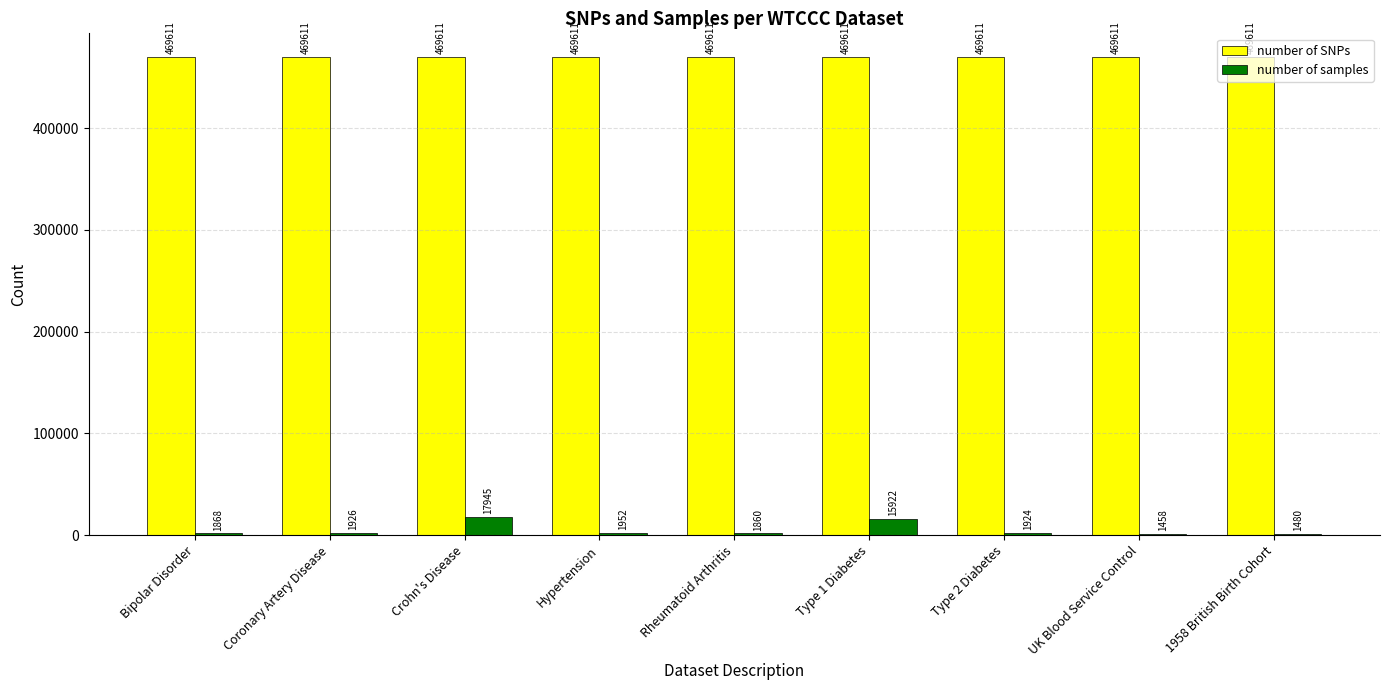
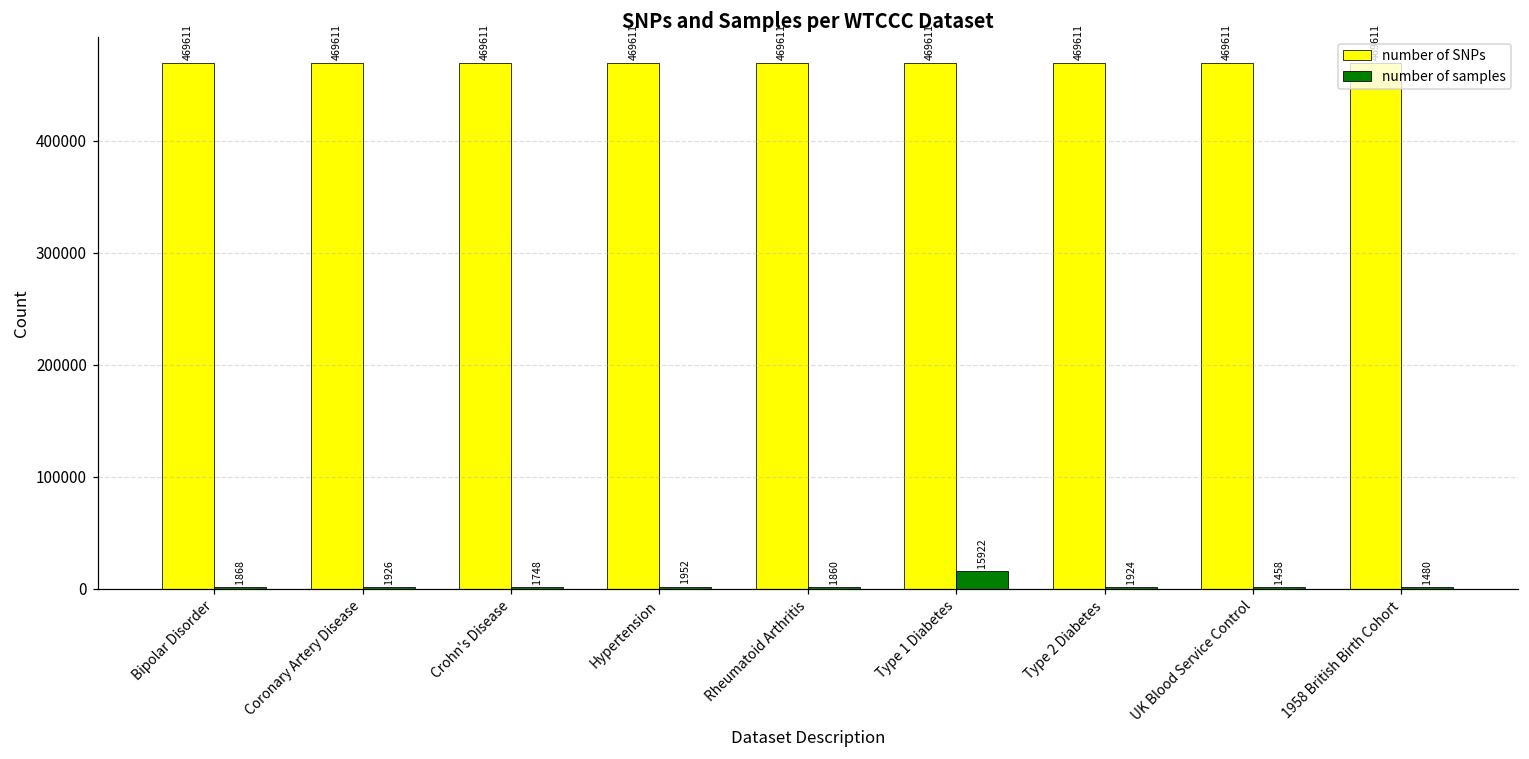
number of samples, Crohn's Disease: 17945 -> 1748
